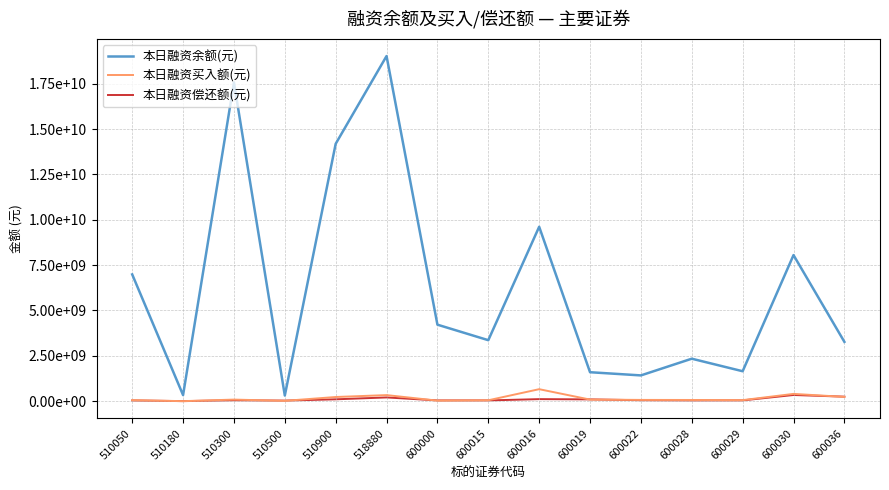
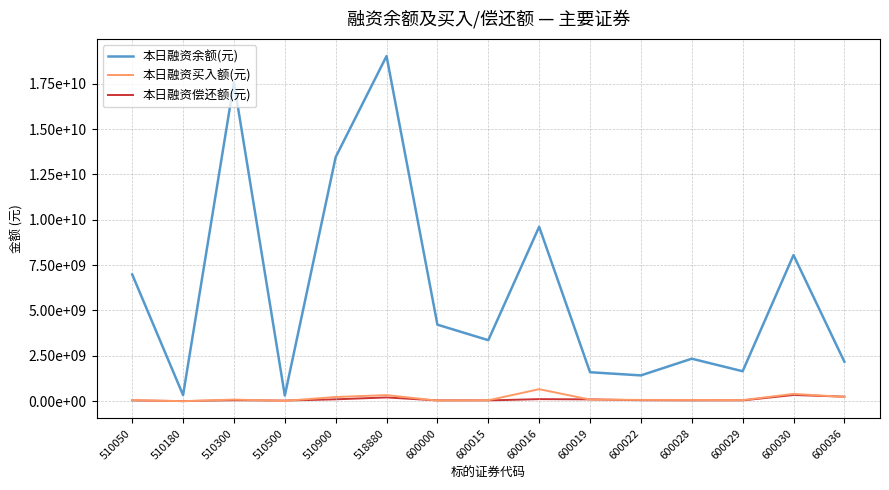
本日融资余额(元), 510900: 14200000000 -> 13500000000
本日融资余额(元), 600036: 3300000000 -> 2200000000
